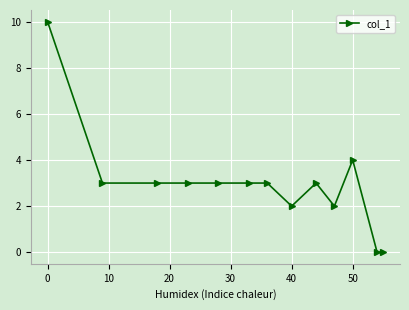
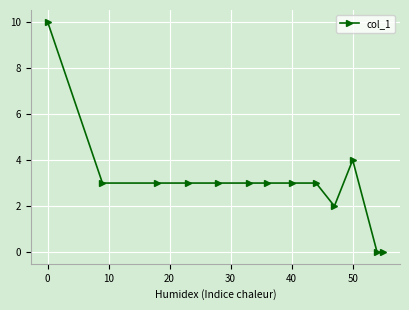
40: 2 -> 3
